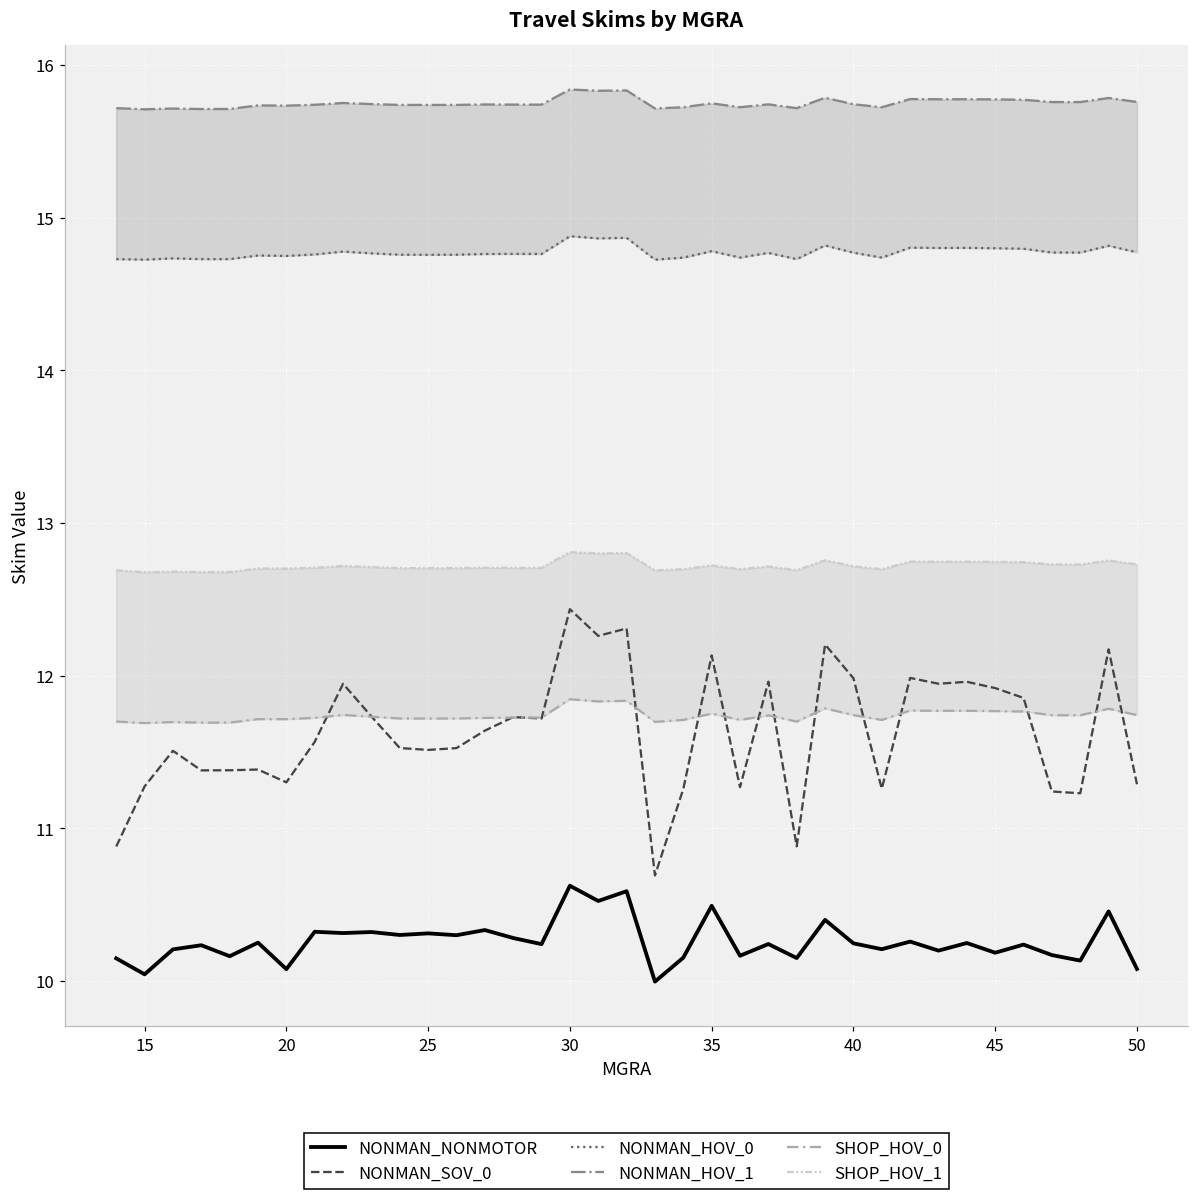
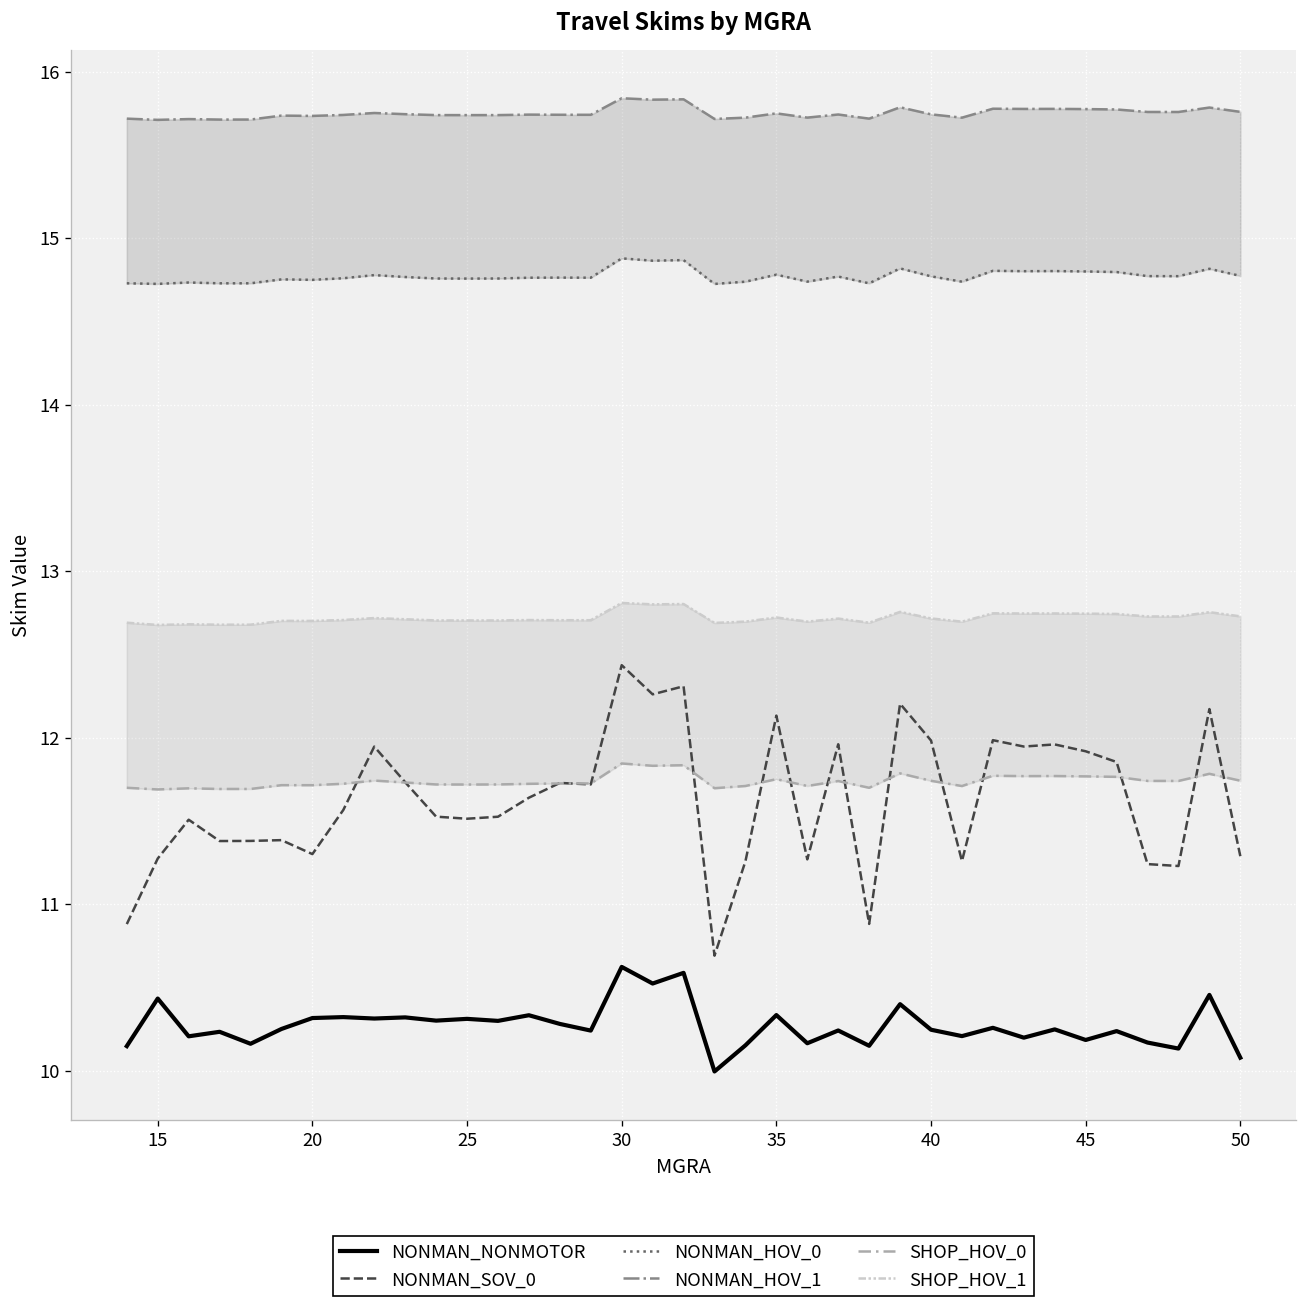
NONMAN_NONMOTOR, 15: 10.04 -> 10.43
NONMAN_NONMOTOR, 20: 10.08 -> 10.32
NONMAN_NONMOTOR, 35: 10.49 -> 10.33
